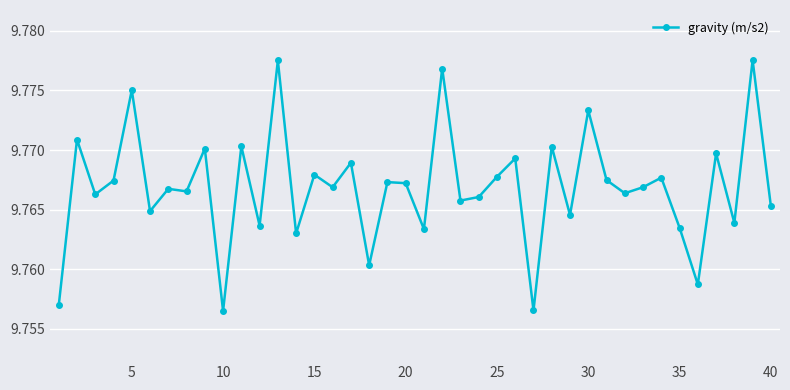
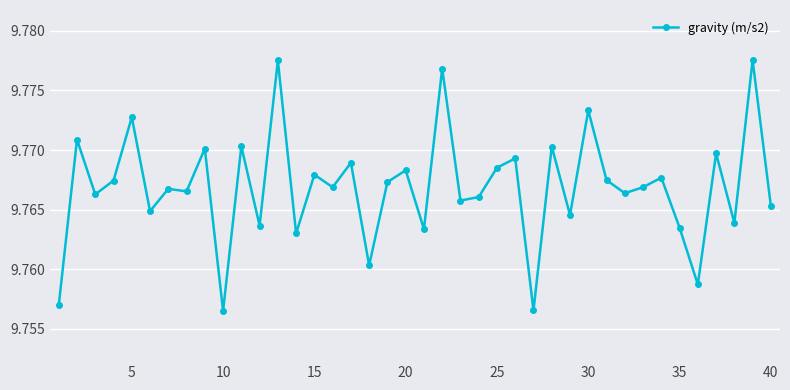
5: 9.7750 -> 9.7728
20: 9.7672 -> 9.7683
25: 9.7678 -> 9.7685
